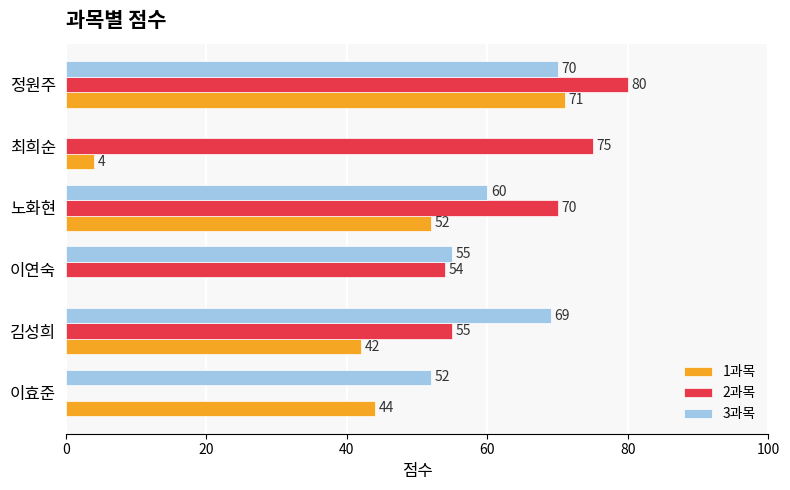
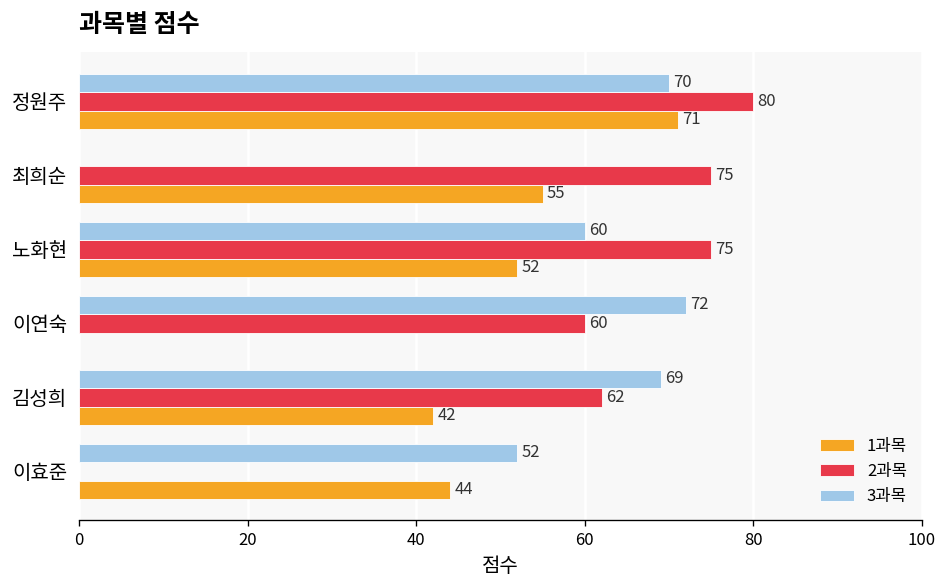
1과목, 최희순: 4 -> 55
2과목, 노화현: 70 -> 75
3과목, 이연숙: 55 -> 72
2과목, 이연숙: 54 -> 60
2과목, 김성희: 55 -> 62
